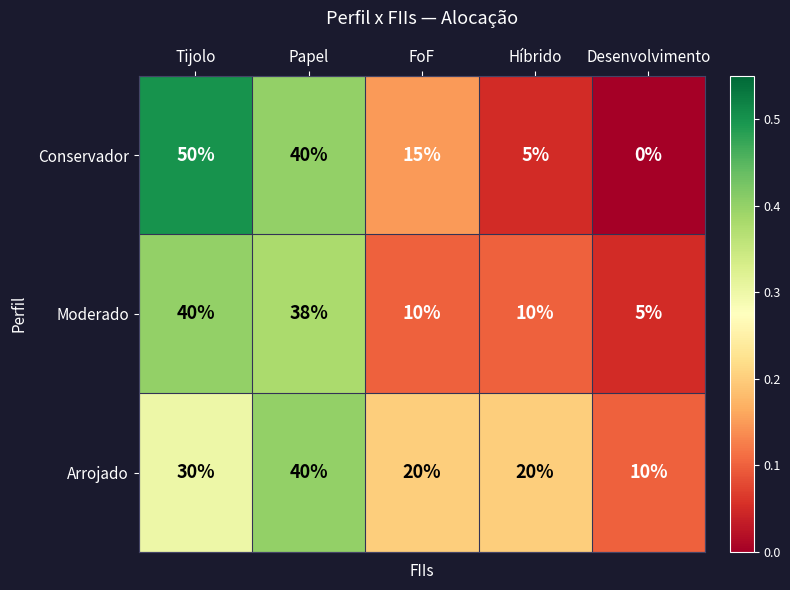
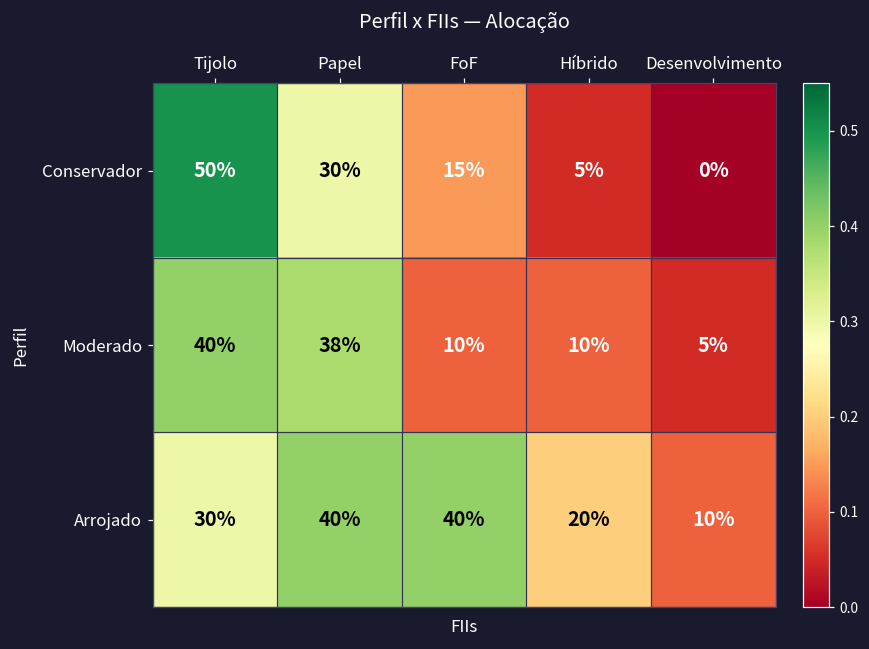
Conservador, Papel: 40% -> 30%
Arrojado, FoF: 20% -> 40%
